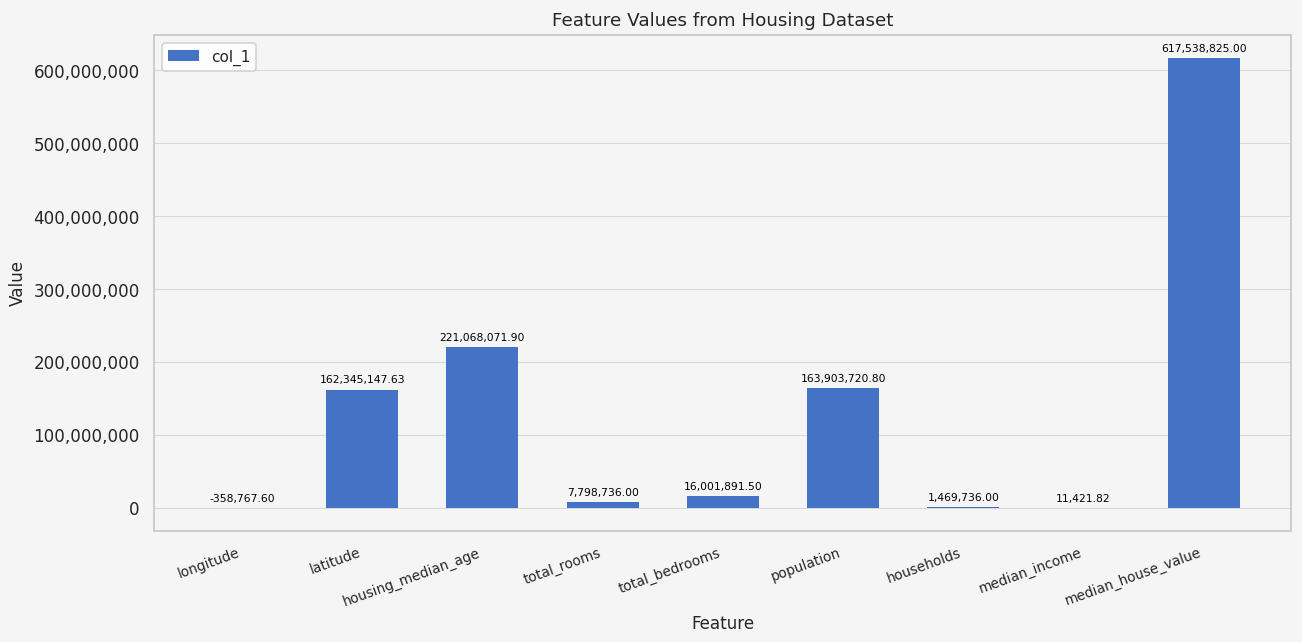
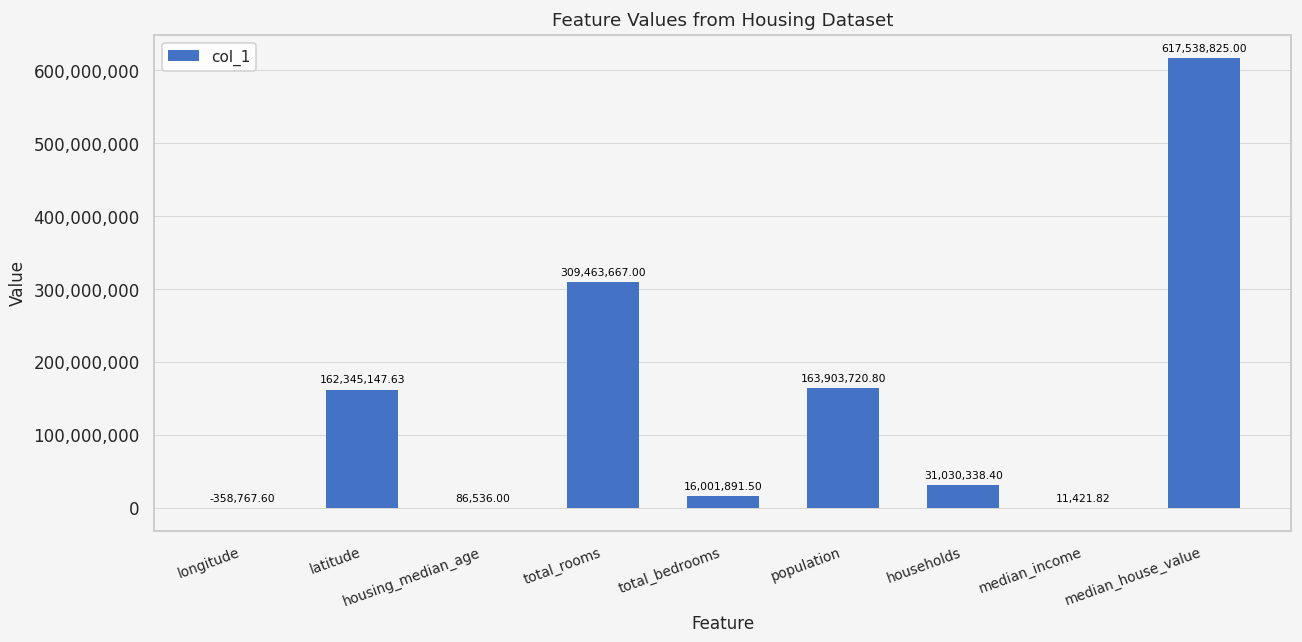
housing_median_age: 221,068,071.90 -> 86,536.00
total_rooms: 7,798,736.00 -> 309,463,667.00
households: 1,469,736.00 -> 31,030,338.40
